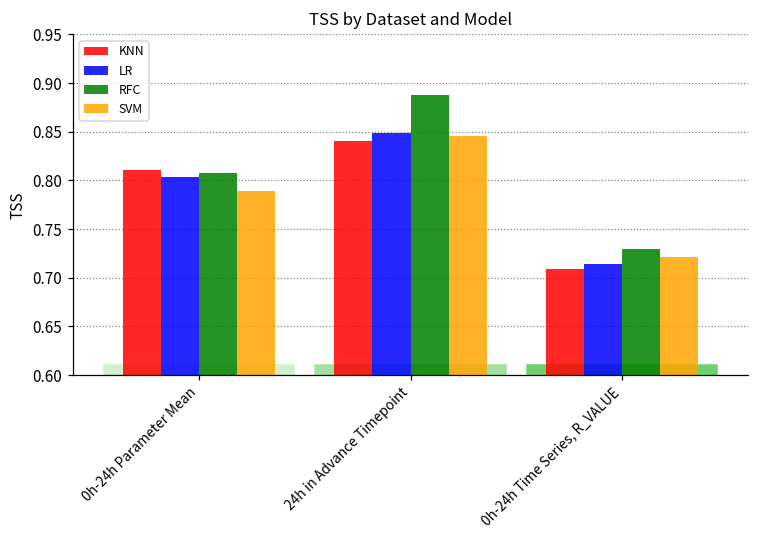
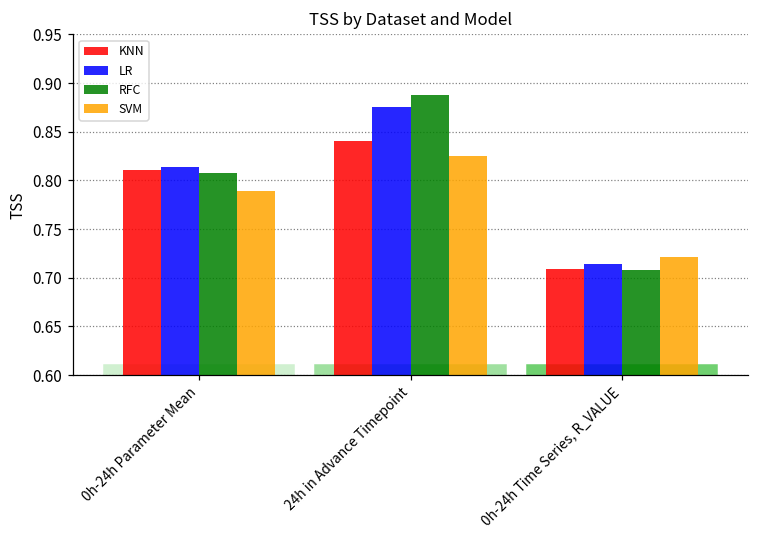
LR, 0h-24h Parameter Mean: 0.80 -> 0.81
LR, 24h in Advance Timepoint: 0.85 -> 0.88
SVM, 24h in Advance Timepoint: 0.85 -> 0.82
RFC, 0h-24h Time Series, R_VALUE: 0.73 -> 0.71
